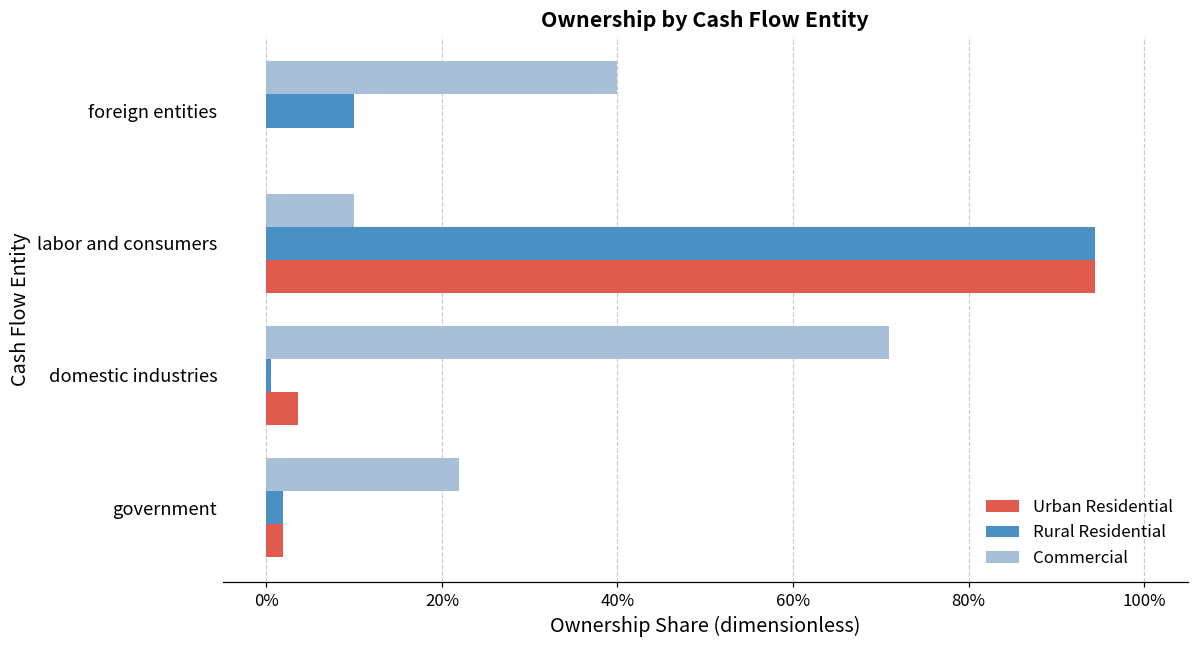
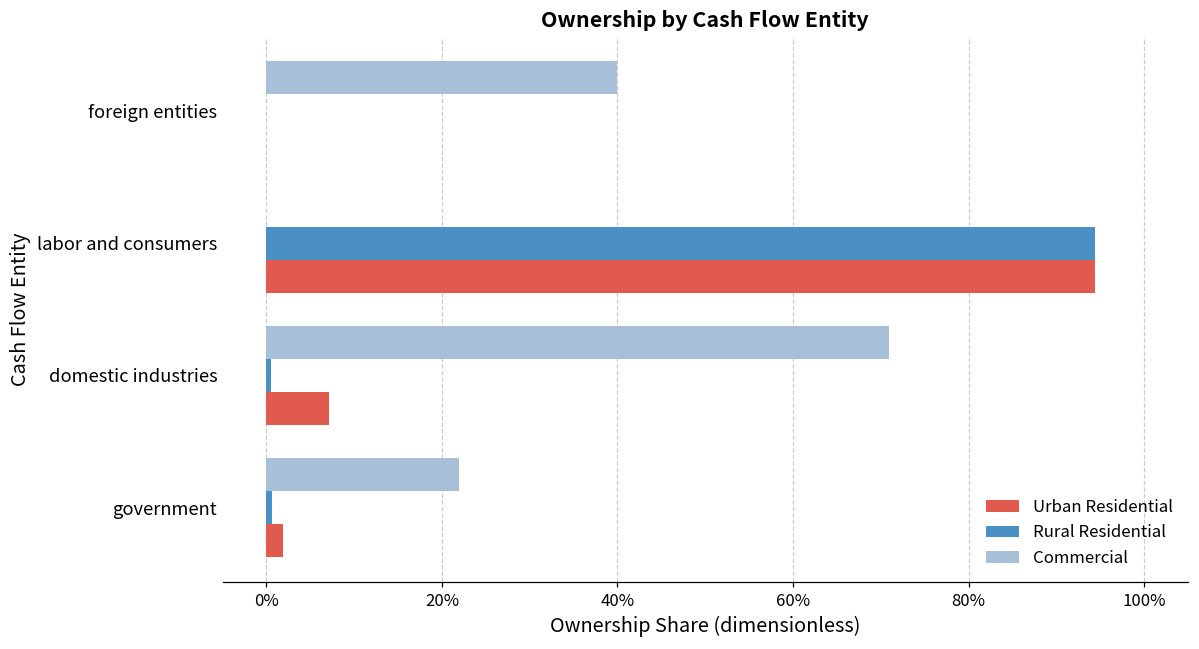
Rural Residential, foreign entities: 10% -> 0%
Commercial, labor and consumers: 10% -> 0%
Urban Residential, domestic industries: 4% -> 7%
Rural Residential, government: 2% -> 1%
